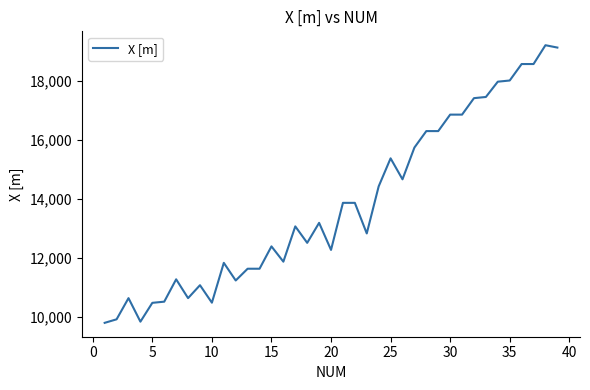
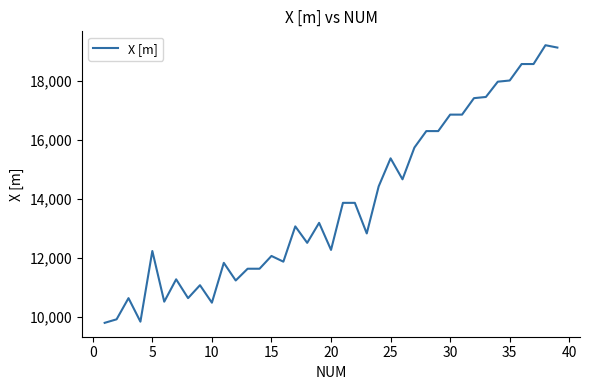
5: 10,500 -> 12,200
15: 12,400 -> 12,100
